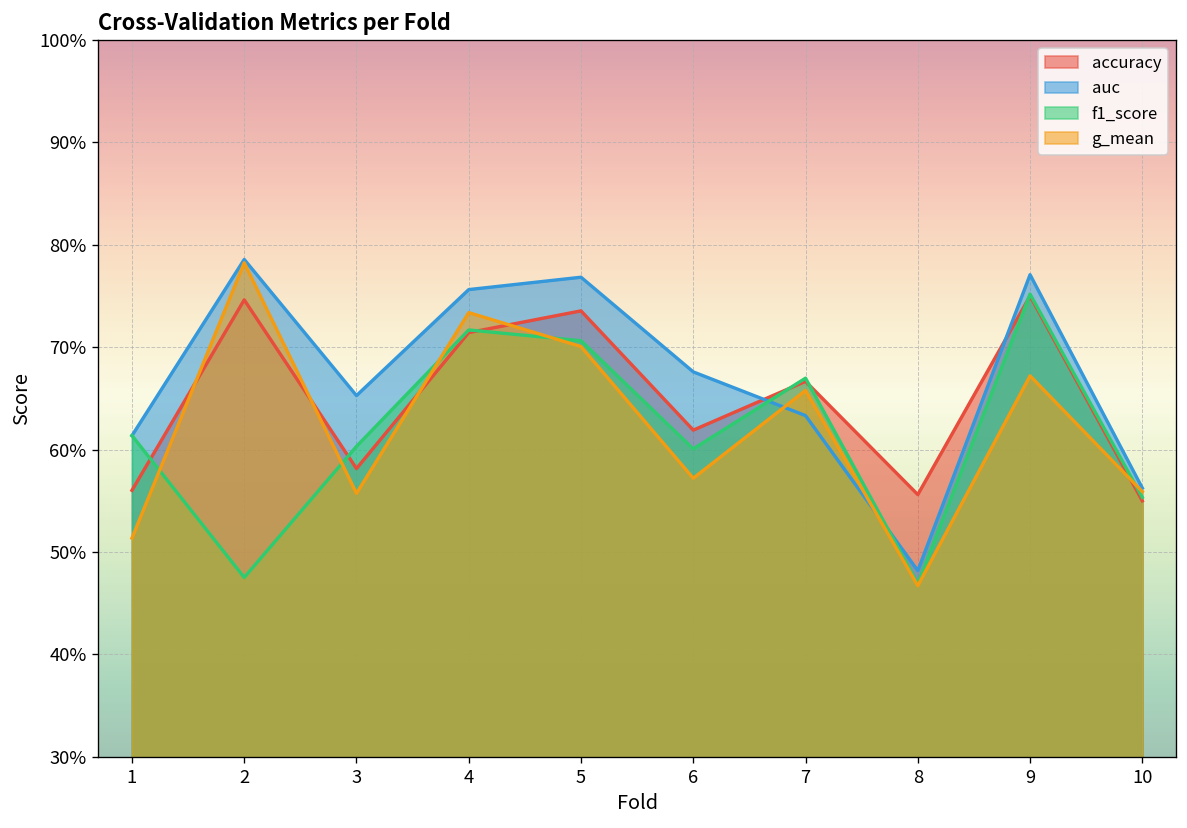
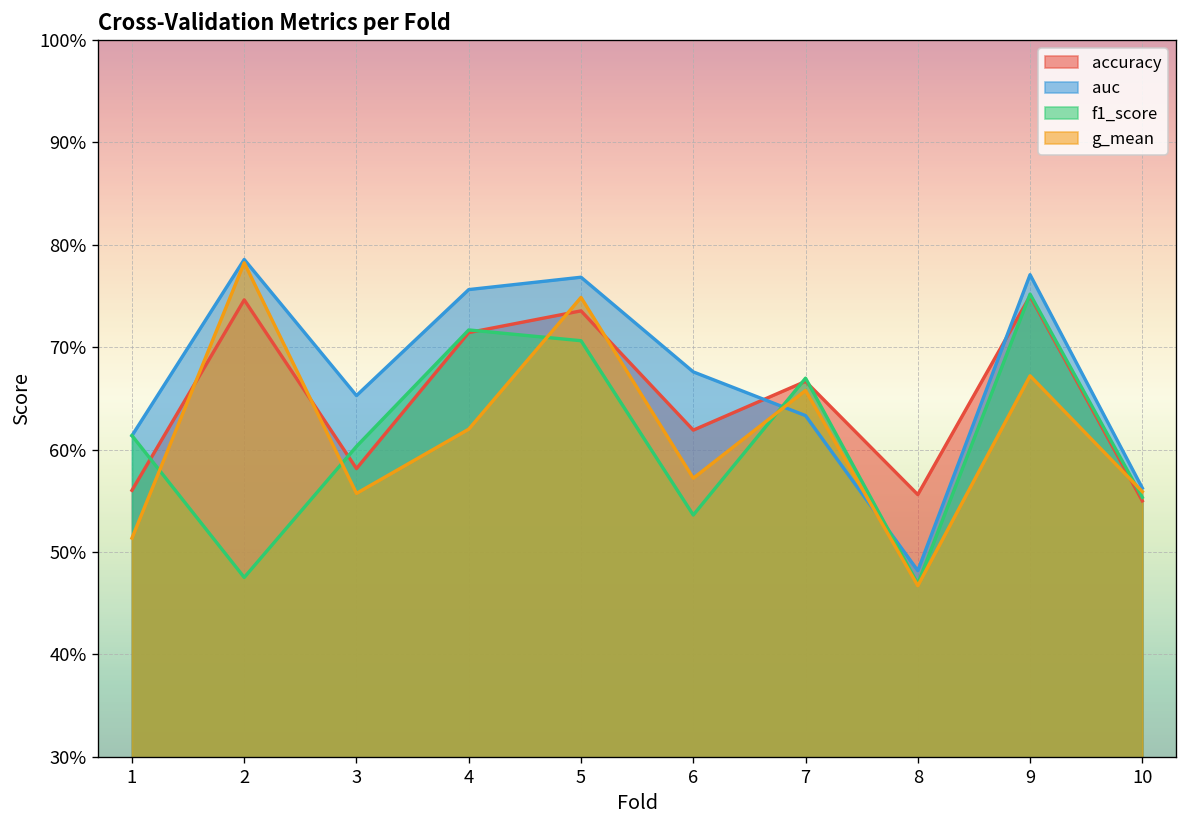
g_mean, 4: 73% -> 62%
g_mean, 5: 70% -> 75%
f1_score, 6: 60% -> 54%
